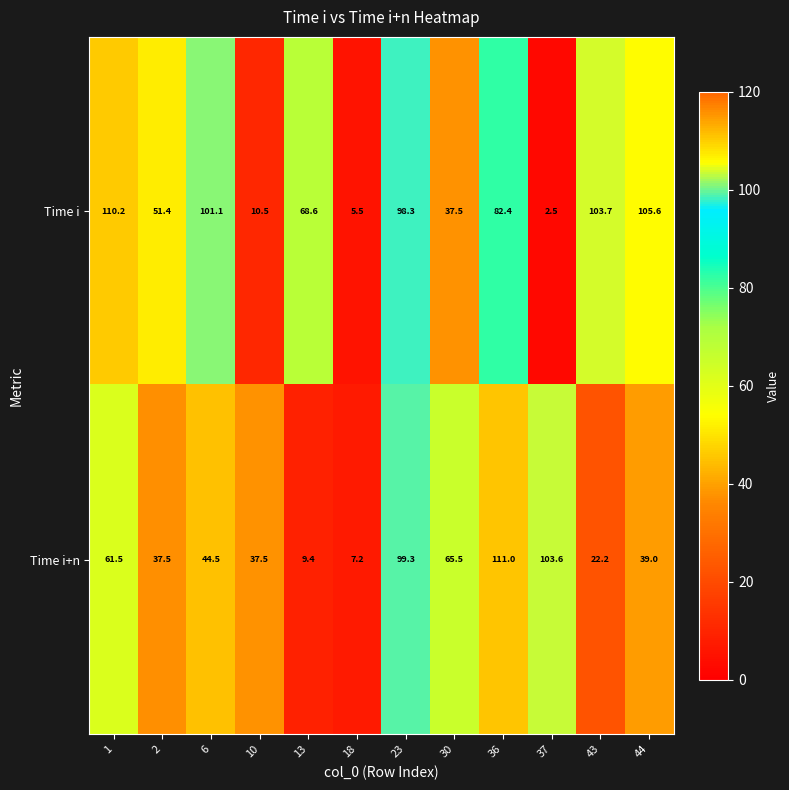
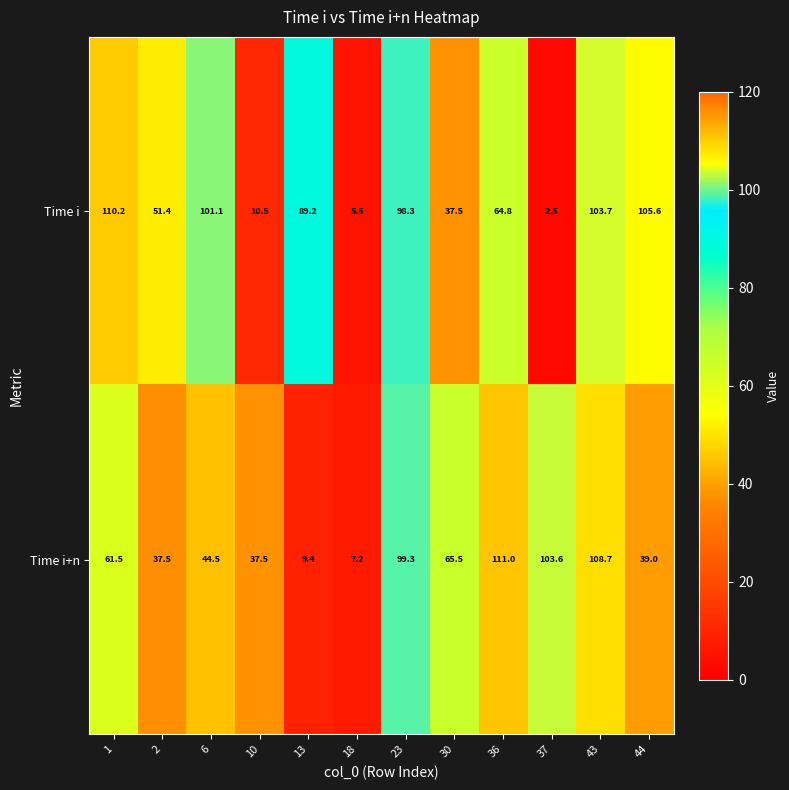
Time i, 13: 68.6 -> 89.2
Time i, 36: 82.4 -> 64.8
Time i+n, 43: 22.2 -> 108.7
